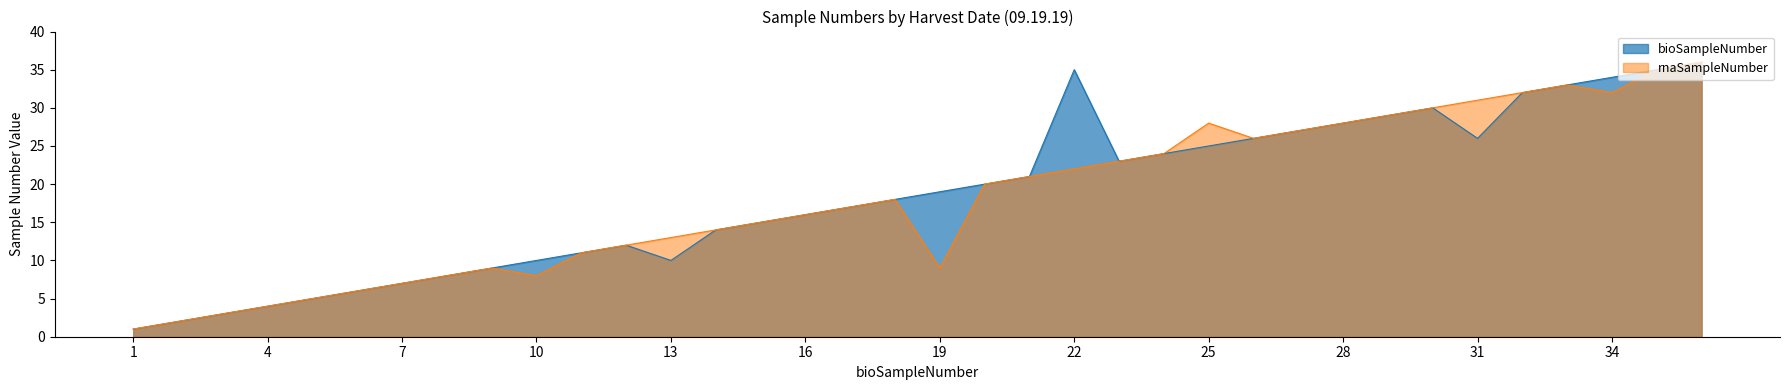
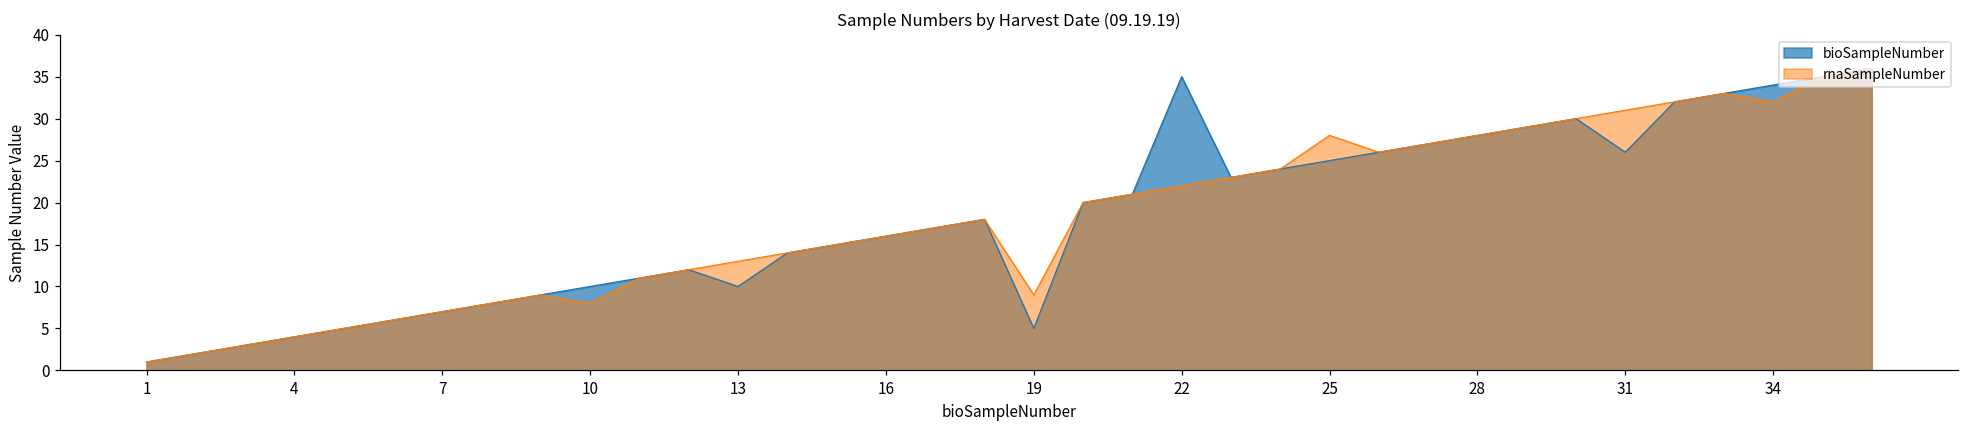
bioSampleNumber, 19: 19 -> 5
